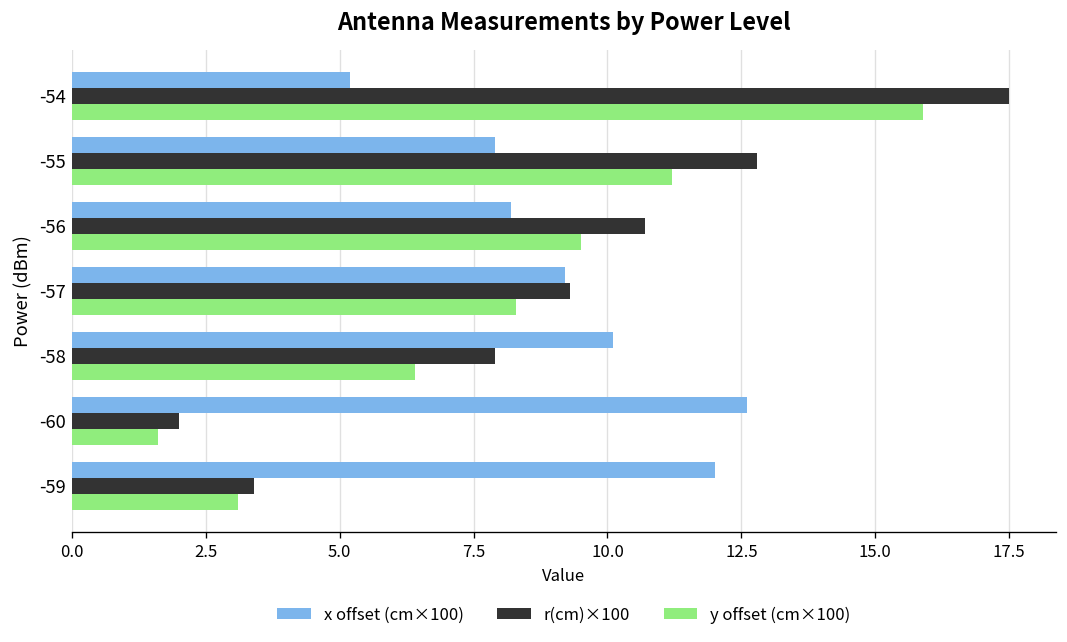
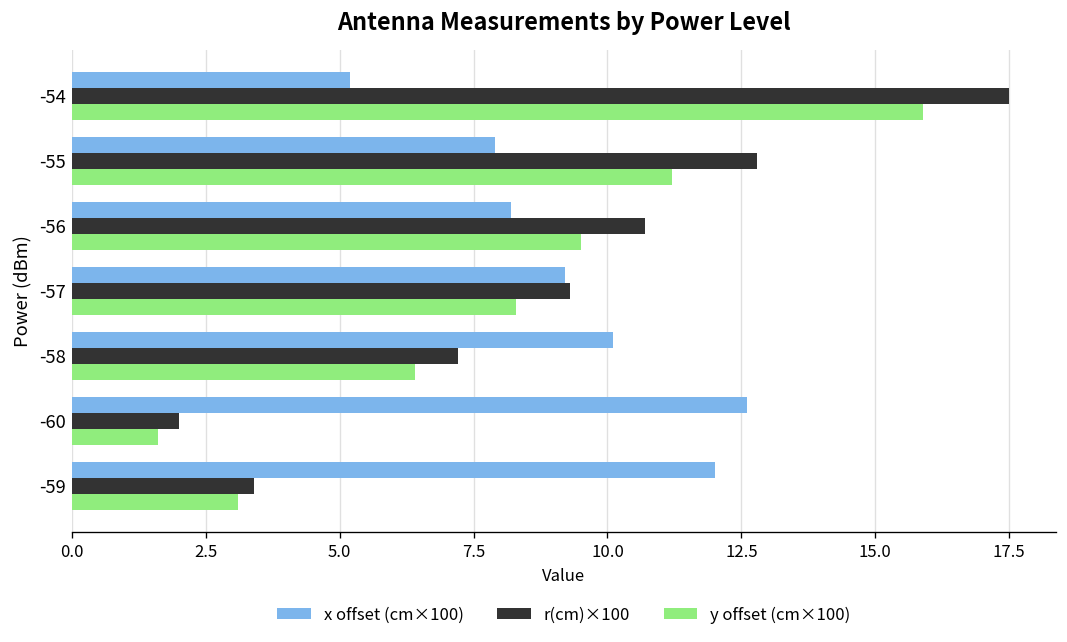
r(cm)×100, -58: 7.9 -> 7.2
